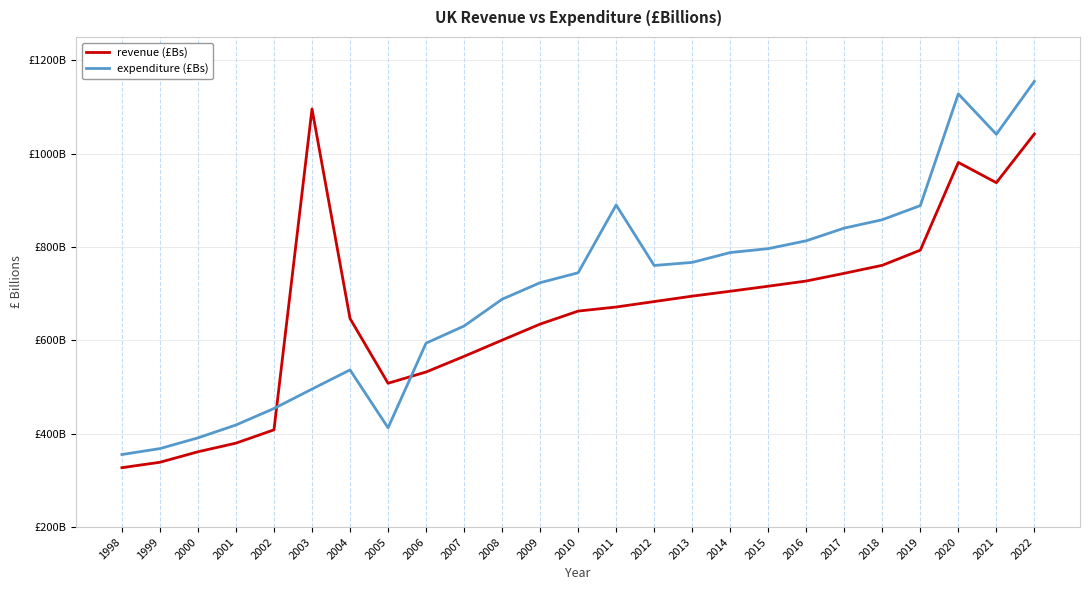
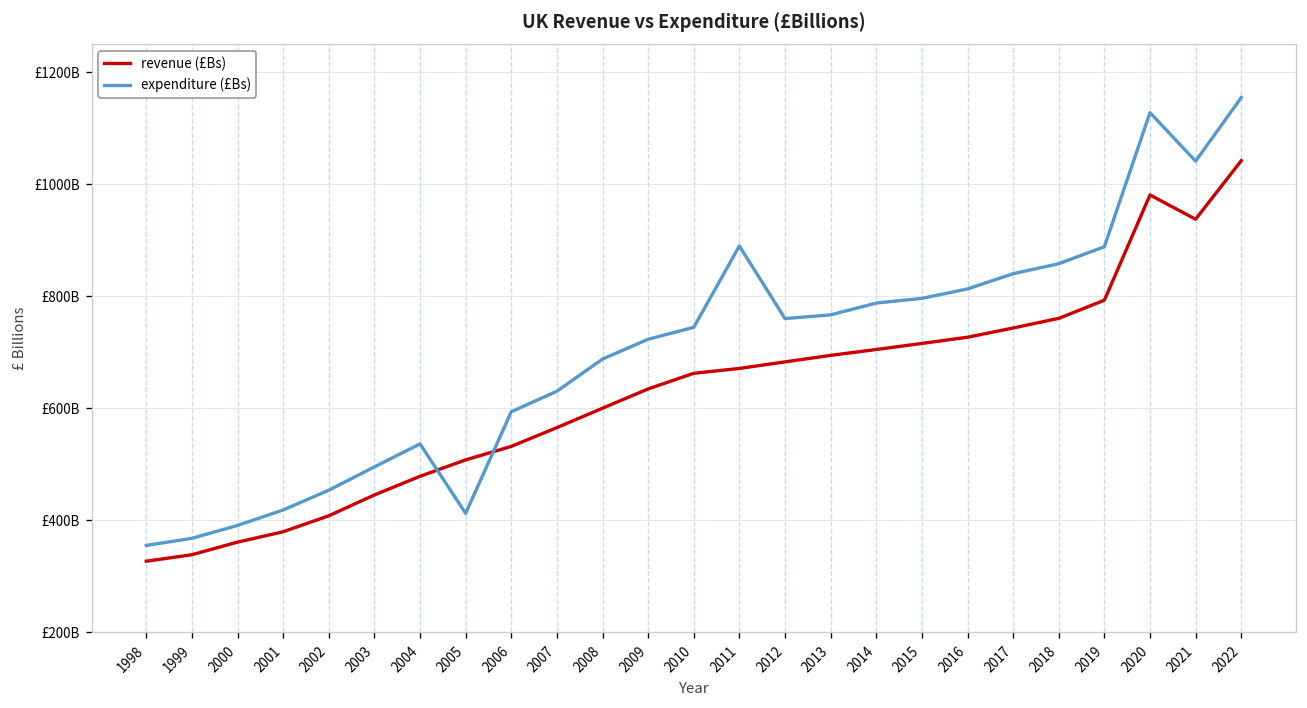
revenue (£Bs), 2003: £1100000000000 -> £450000000000
revenue (£Bs), 2004: £650000000000 -> £480000000000
